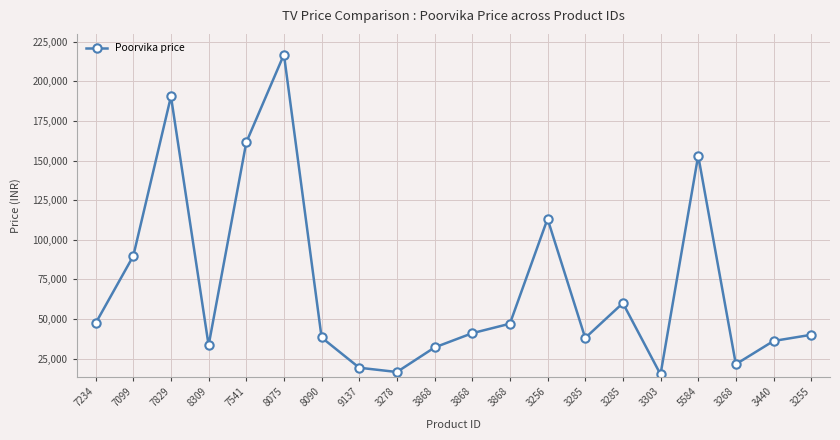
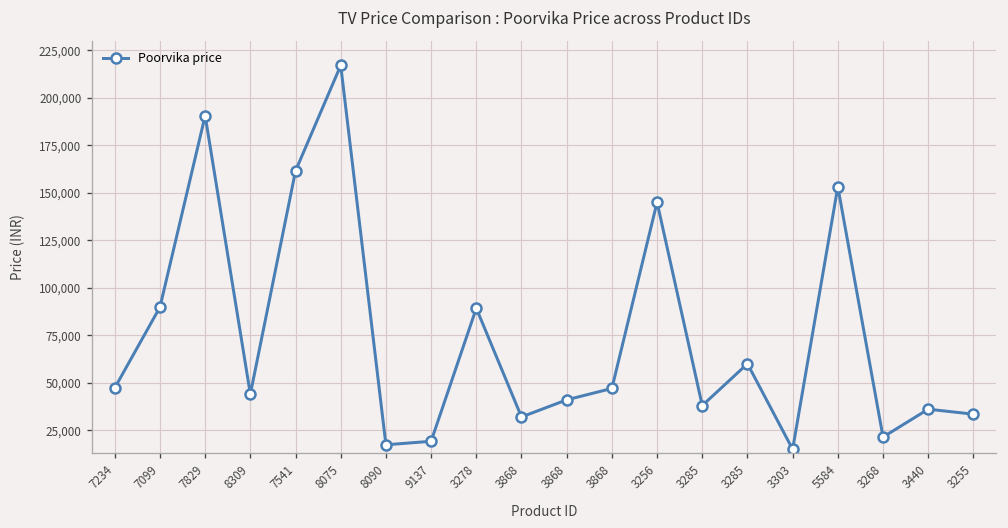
8309: 33,000 -> 44,000
8090: 38,000 -> 17,000
3278: 16,000 -> 89,000
3256: 113,000 -> 145,000
3255: 40,000 -> 33,000
